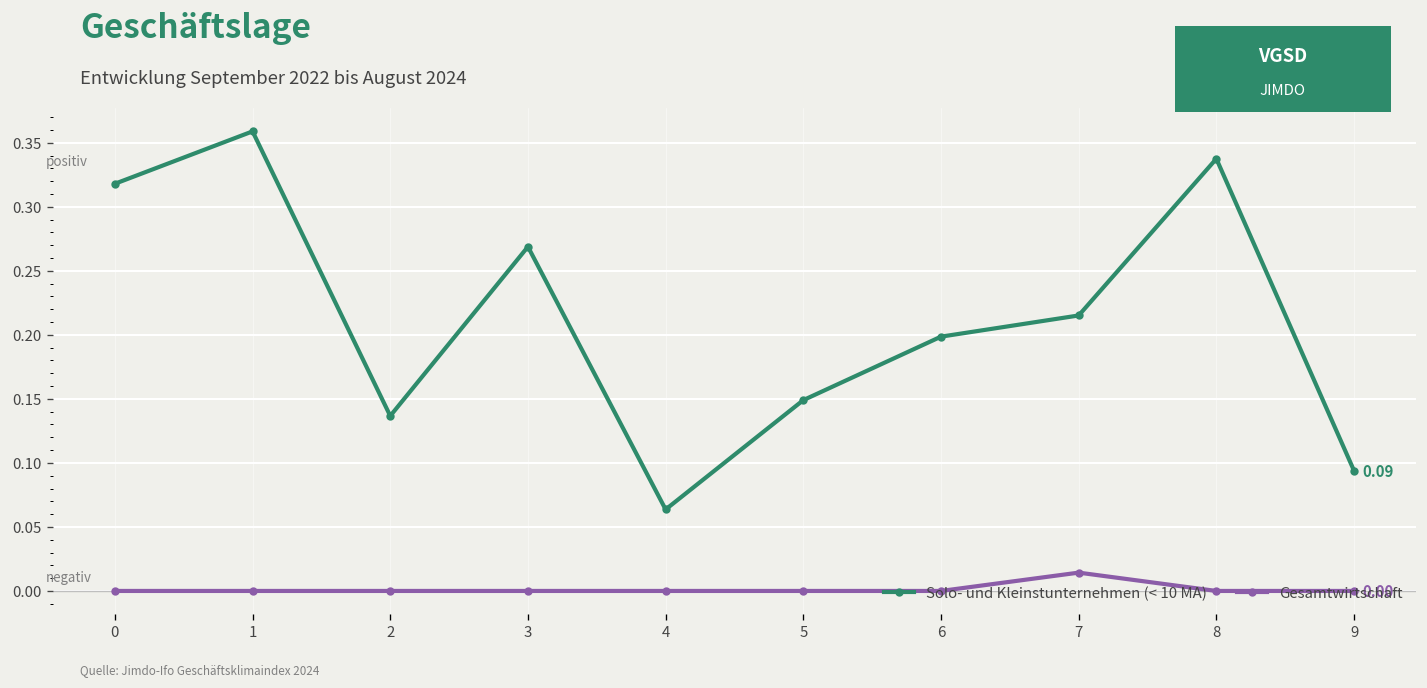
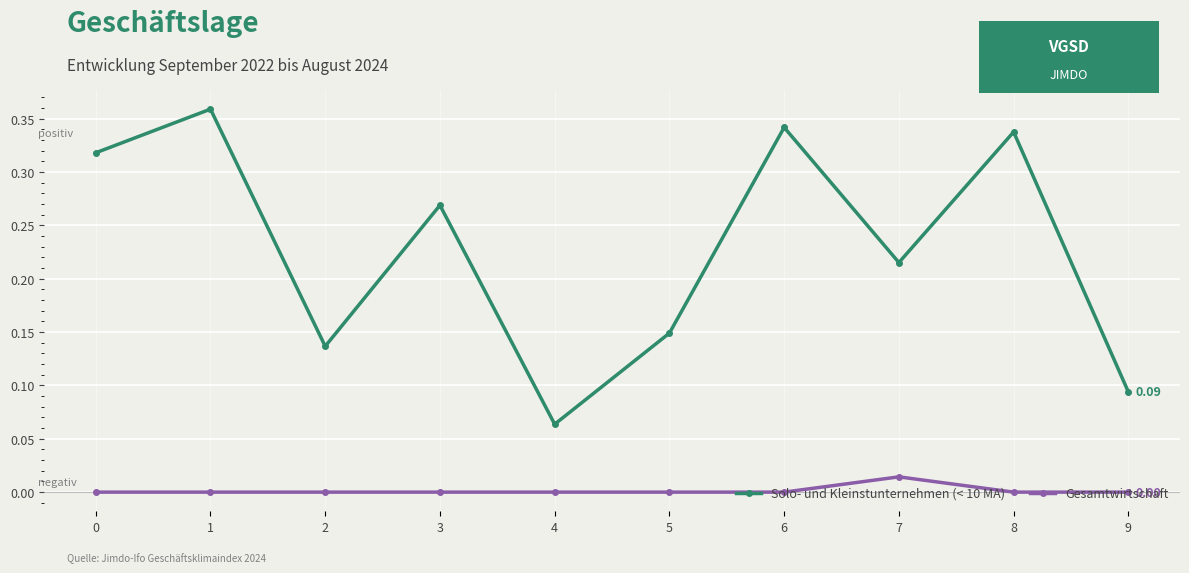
Solo- und Kleinstunternehmen (< 10 MA), 6: 0.199 -> 0.342
